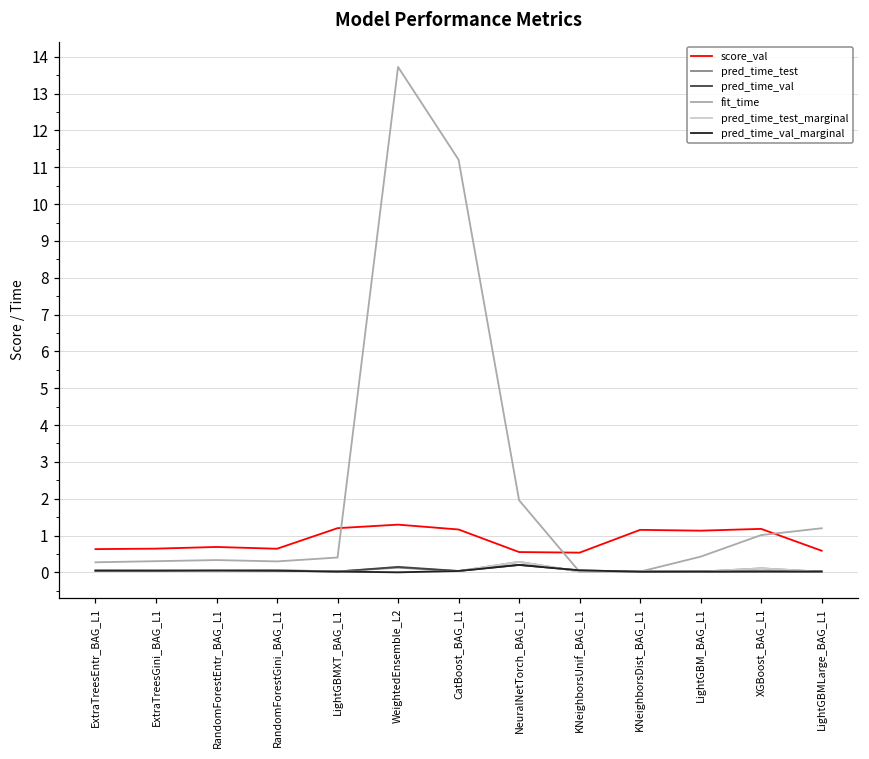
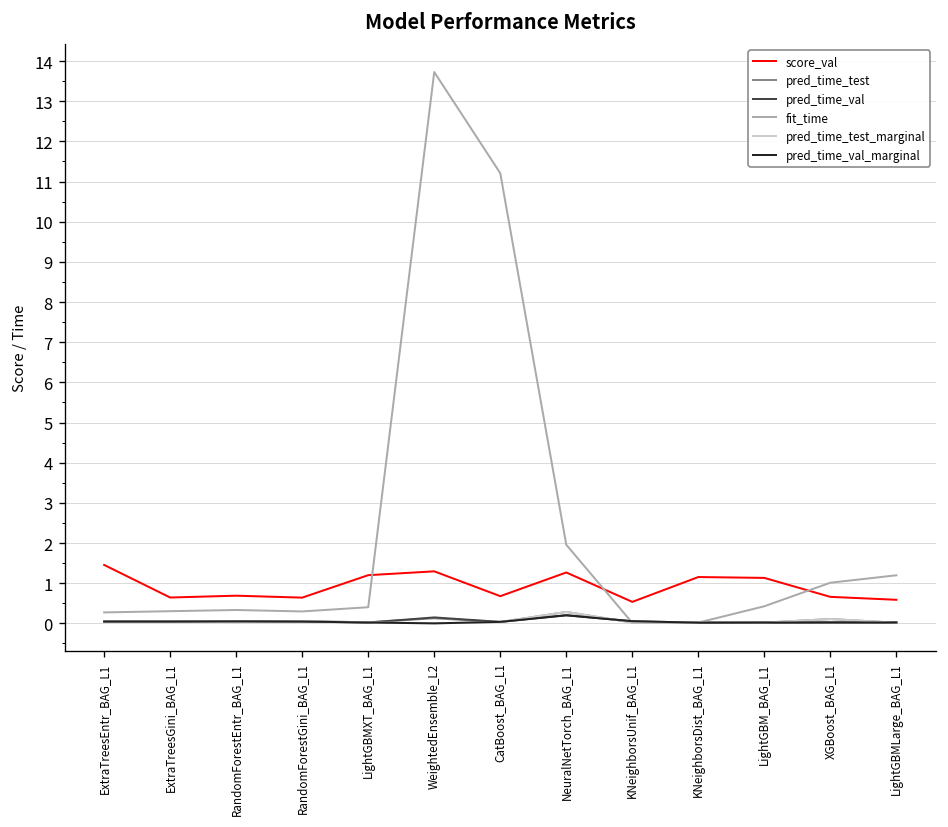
score_val, ExtraTreesEntr_BAG_L1: 0.6 -> 1.5
score_val, CatBoost_BAG_L1: 1.2 -> 0.7
score_val, NeuralNetTorch_BAG_L1: 0.6 -> 1.3
score_val, XGBoost_BAG_L1: 1.2 -> 0.7
